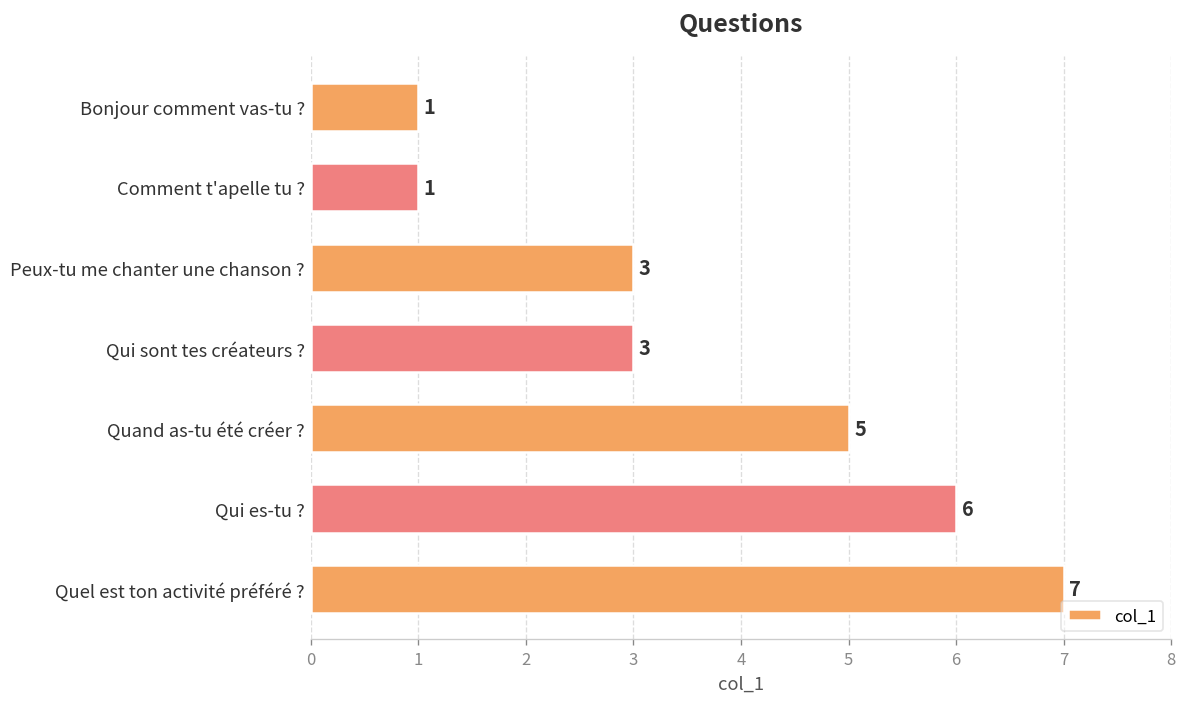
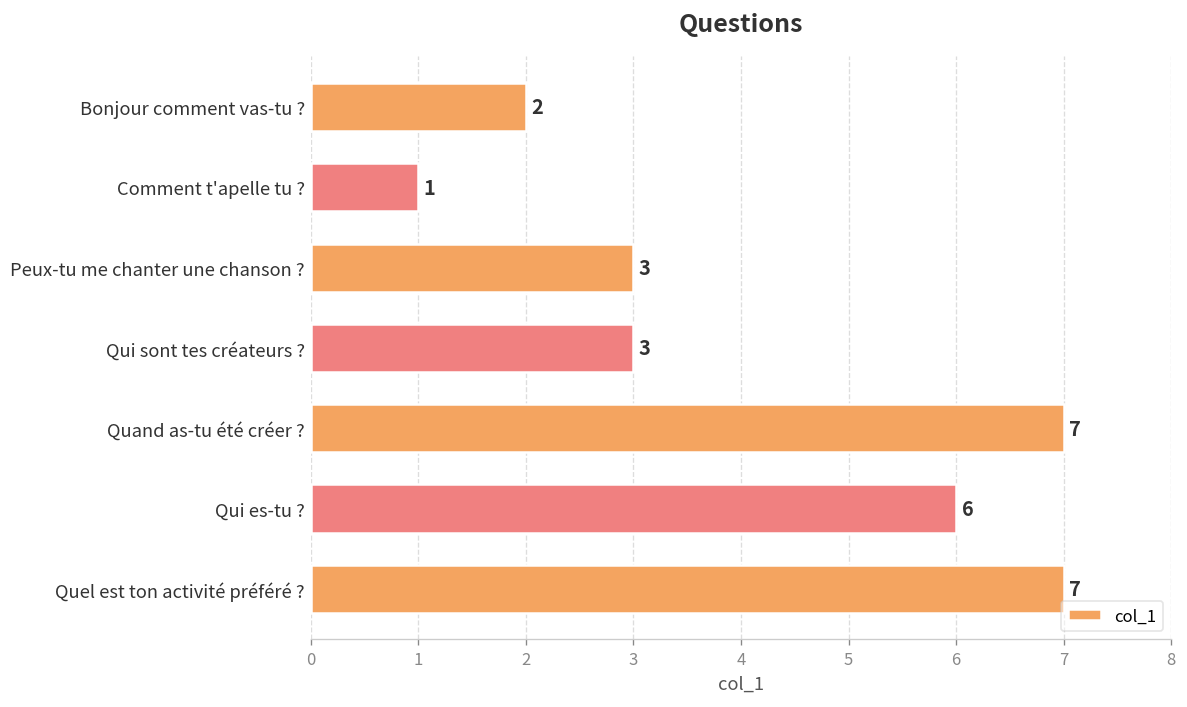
Bonjour comment vas-tu ?: 1 -> 2
Quand as-tu été créer ?: 5 -> 7
